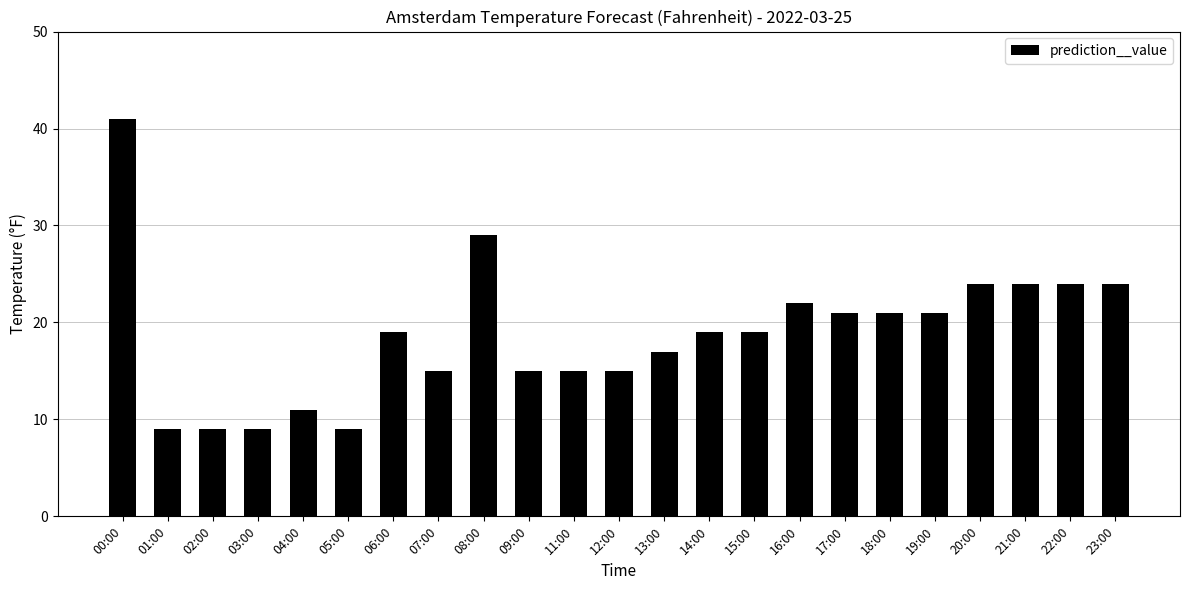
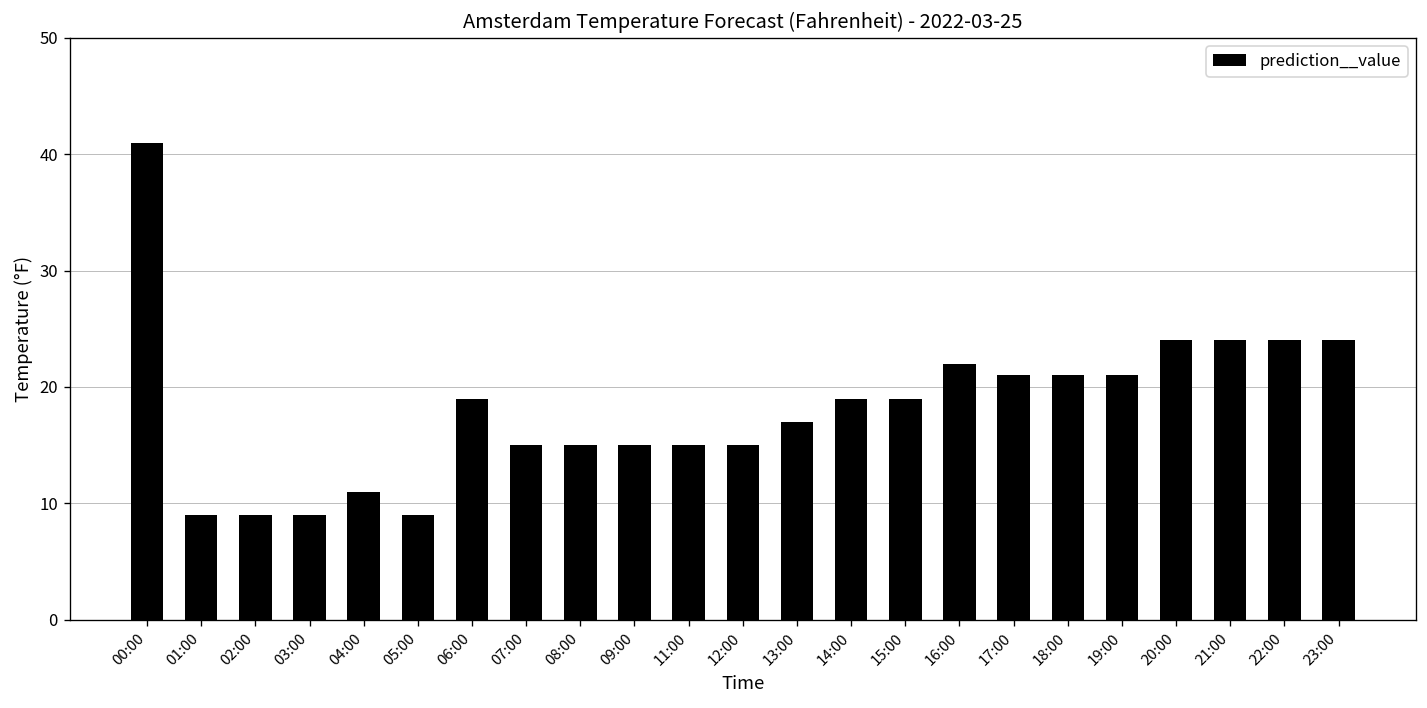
08:00: 29 -> 15
